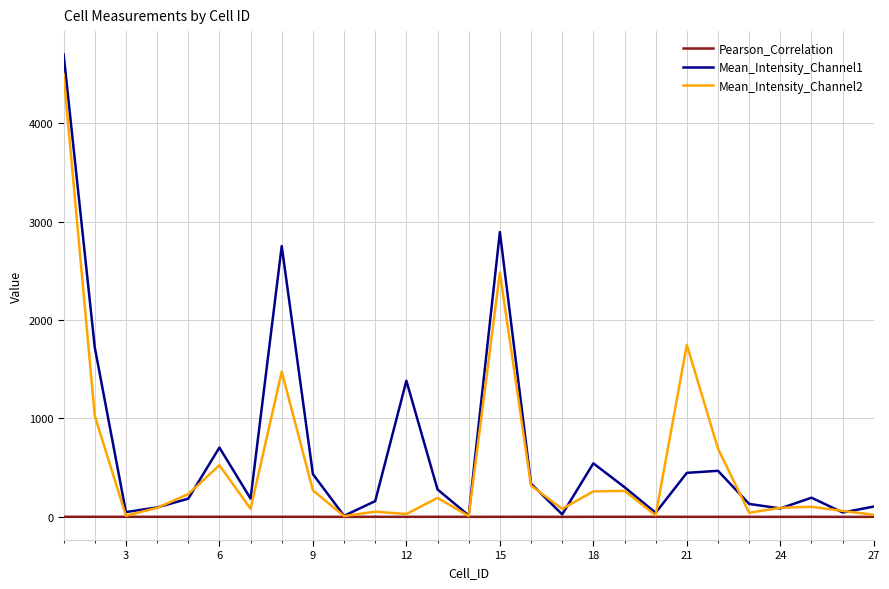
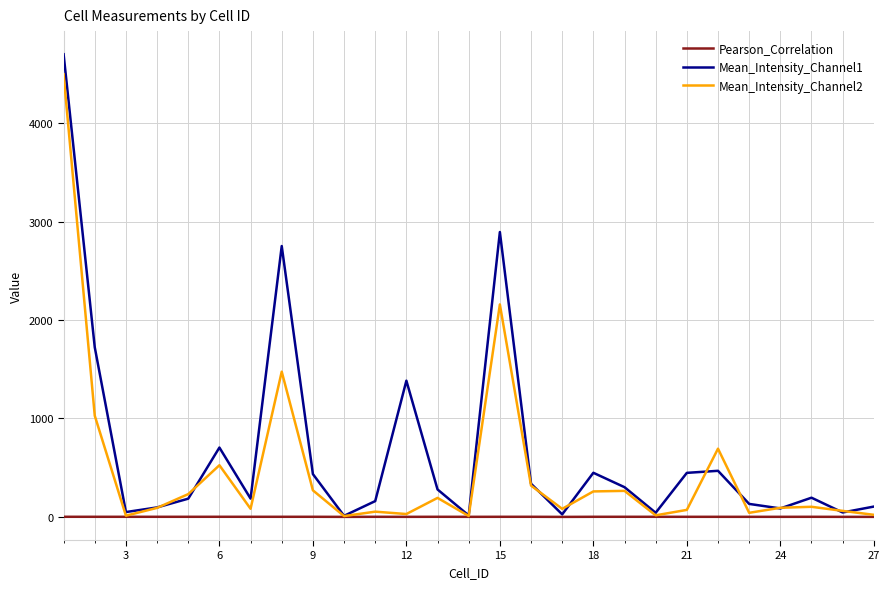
Mean_Intensity_Channel2, 15: 2500 -> 2200
Mean_Intensity_Channel1, 18: 500 -> 400
Mean_Intensity_Channel2, 21: 1700 -> 100
